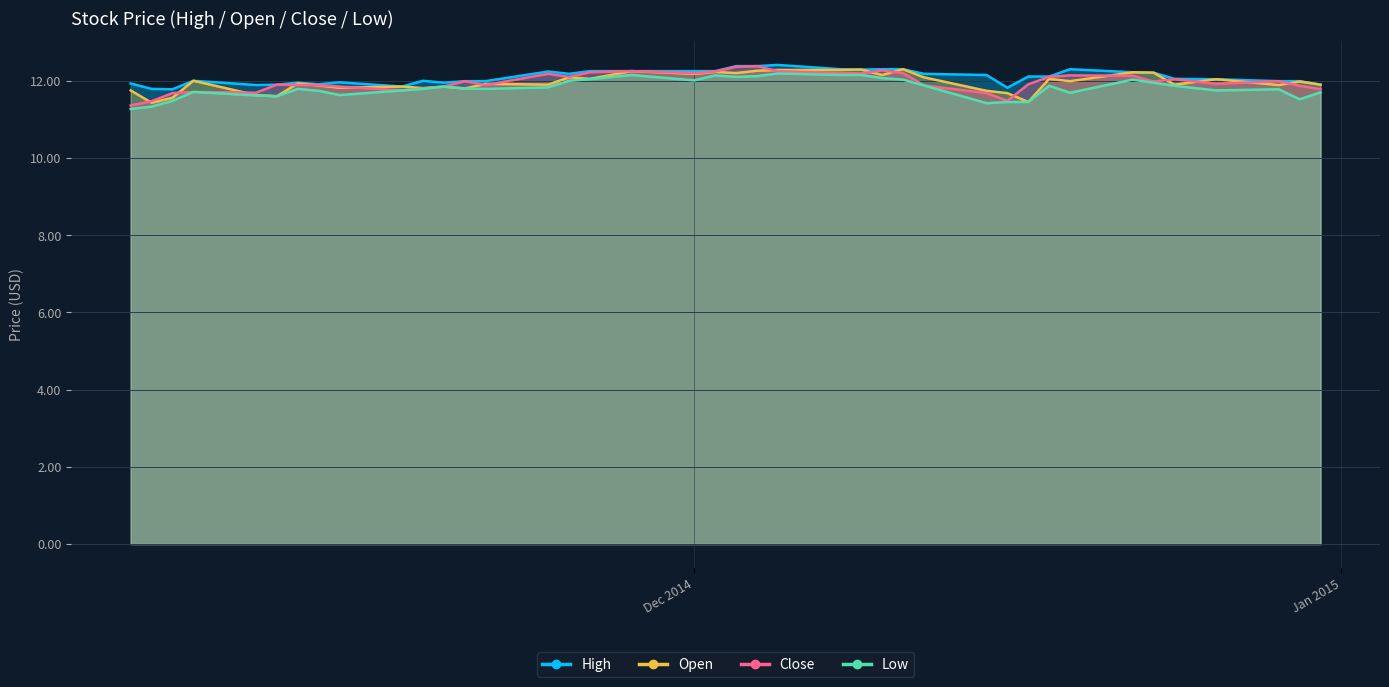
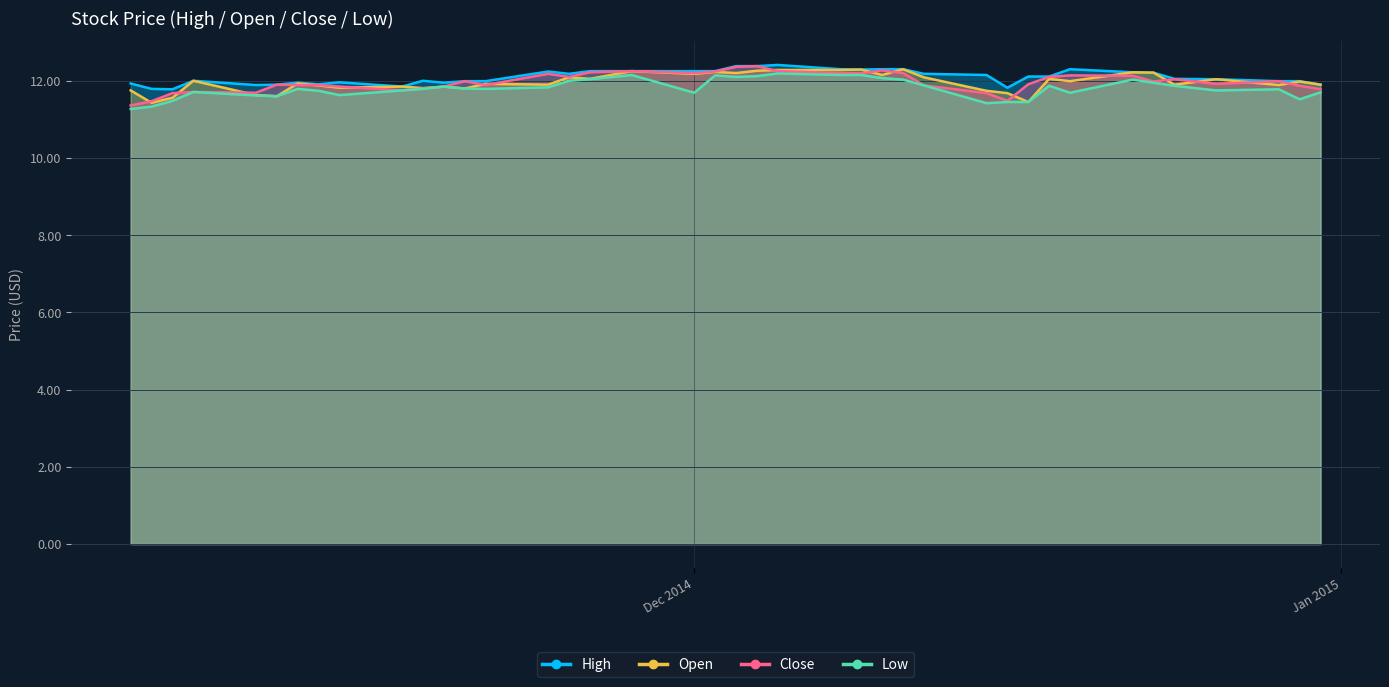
Low, Dec 2014: 12.0 -> 11.7
